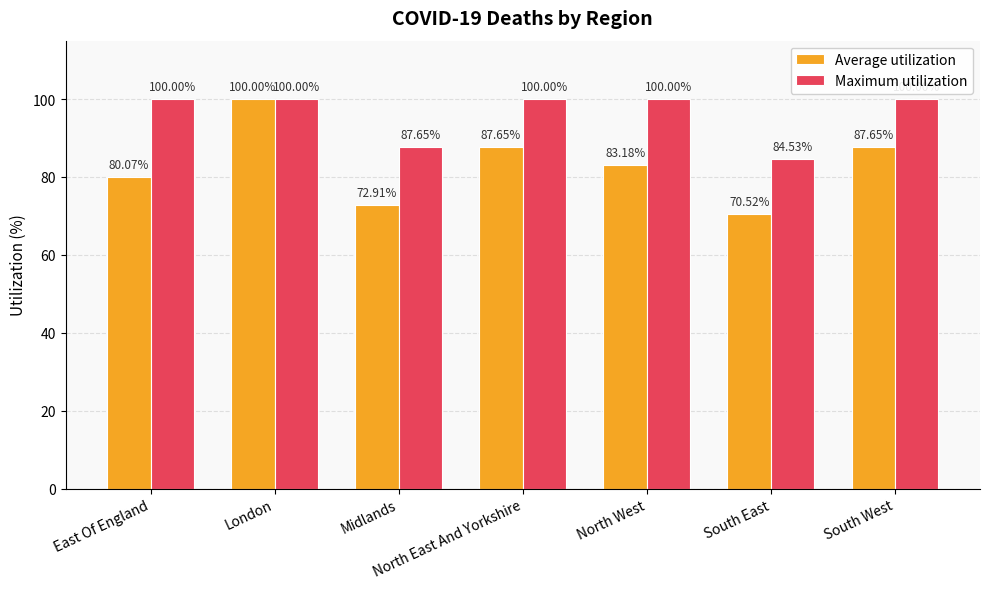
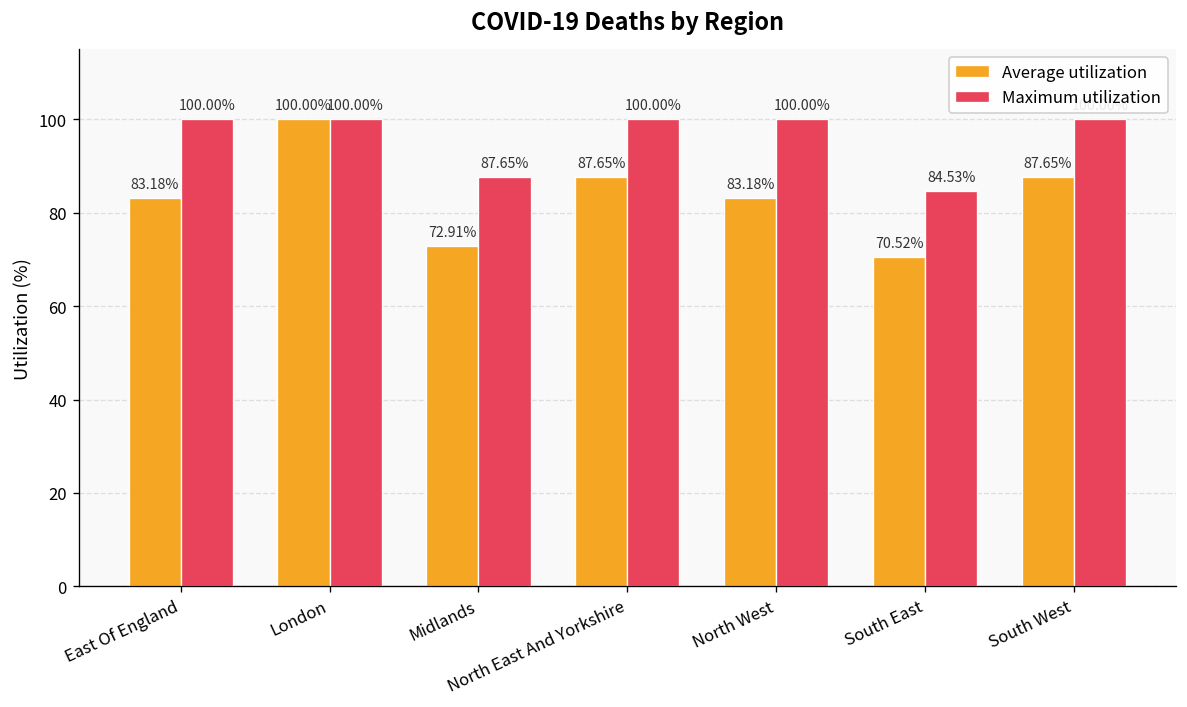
Average utilization, East Of England: 80.07% -> 83.18%
